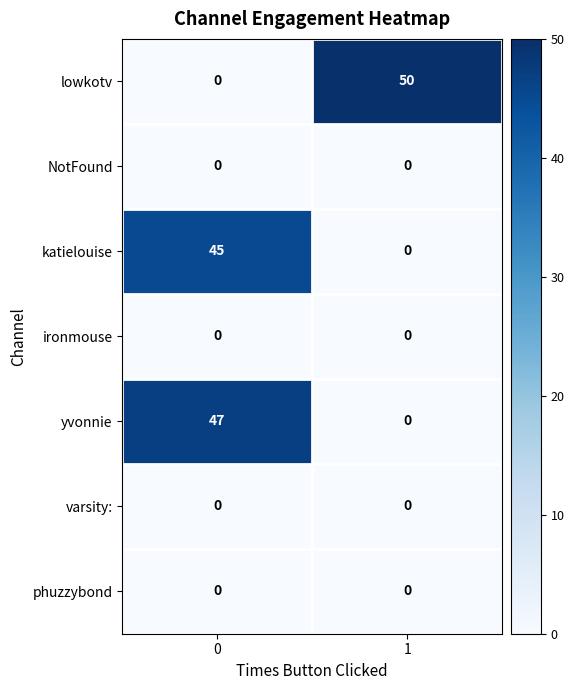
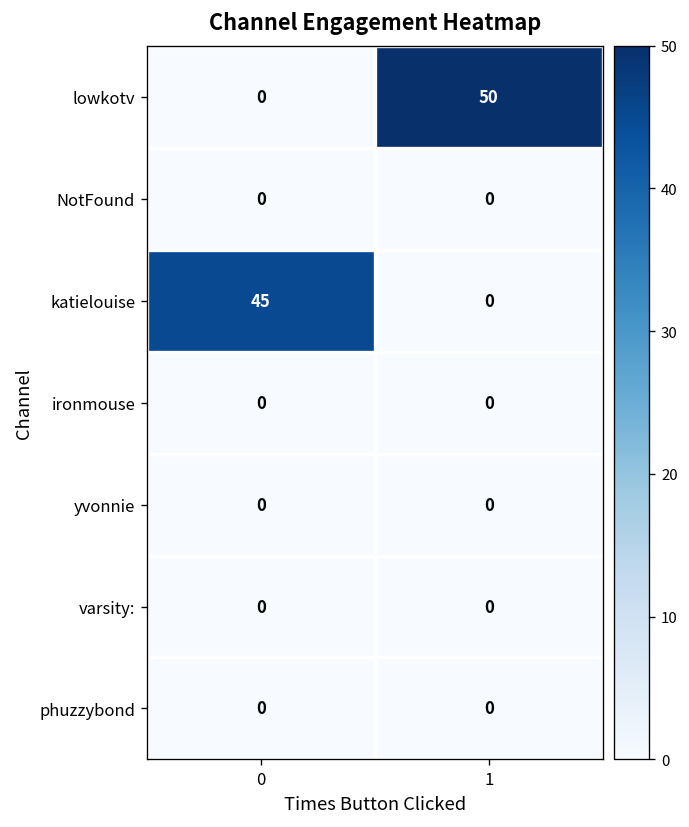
yvonnie, 0: 47 -> 0
